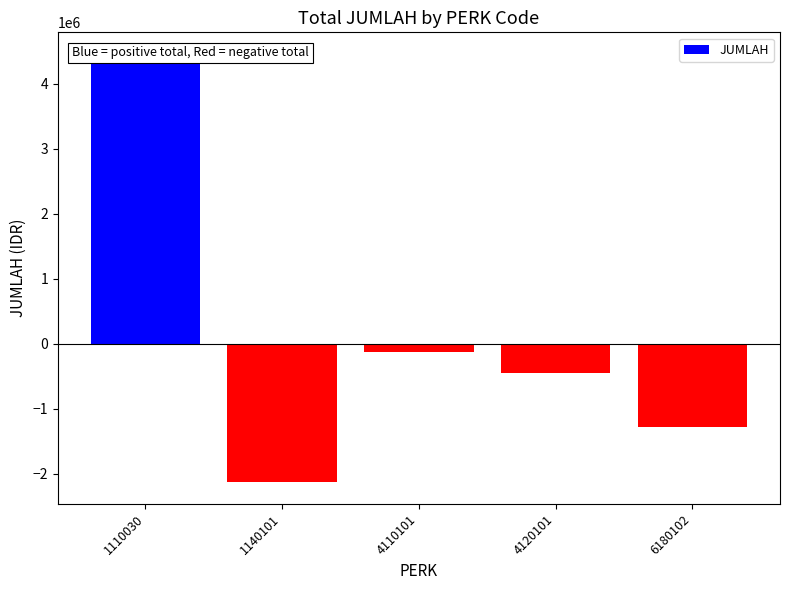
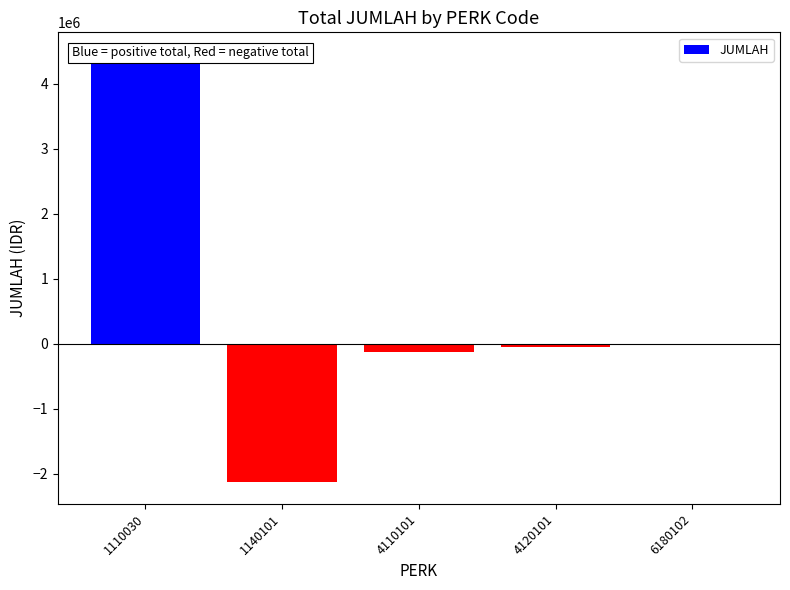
4120101: -500000 -> -100000
6180102: -1300000 -> 0
